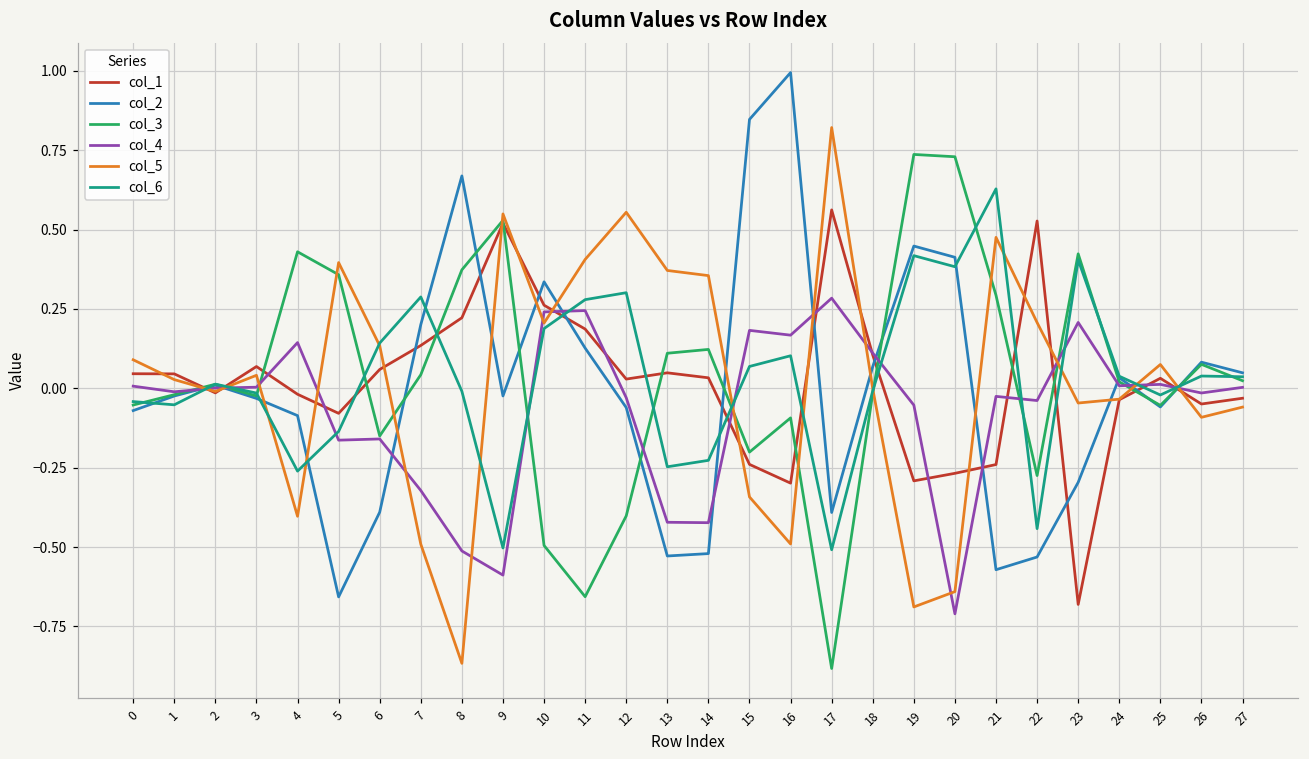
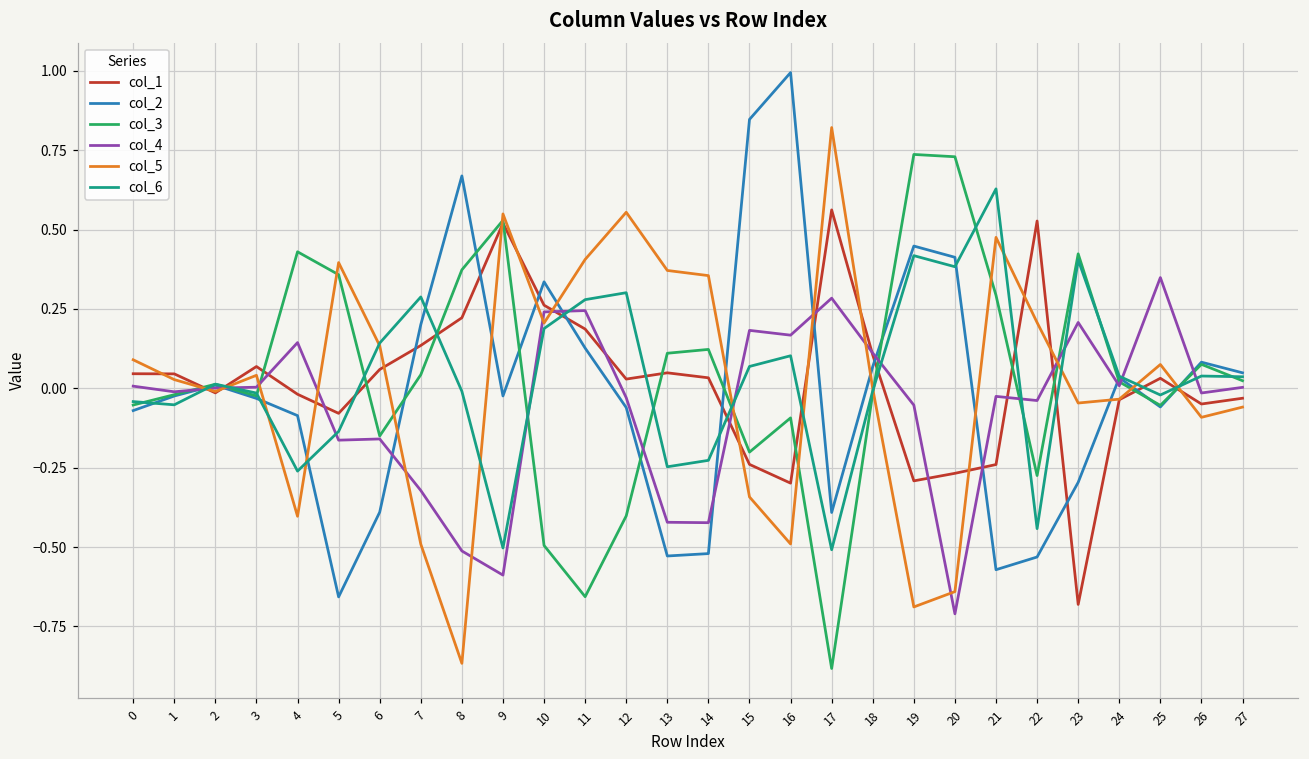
col_4, 25: 0.01 -> 0.35
